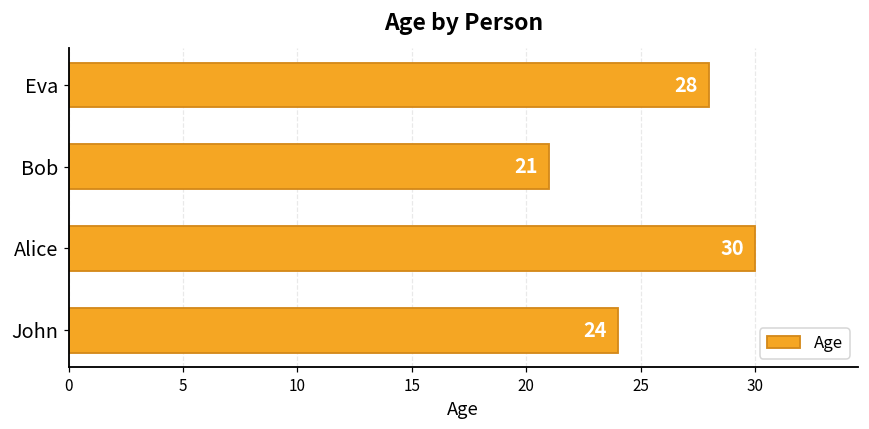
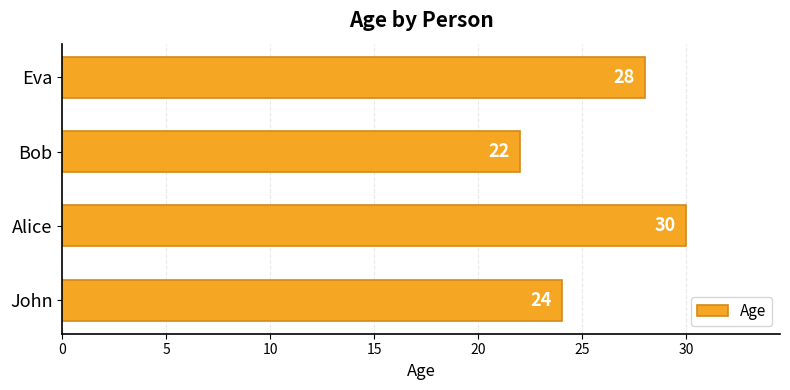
Bob: 21 -> 22
